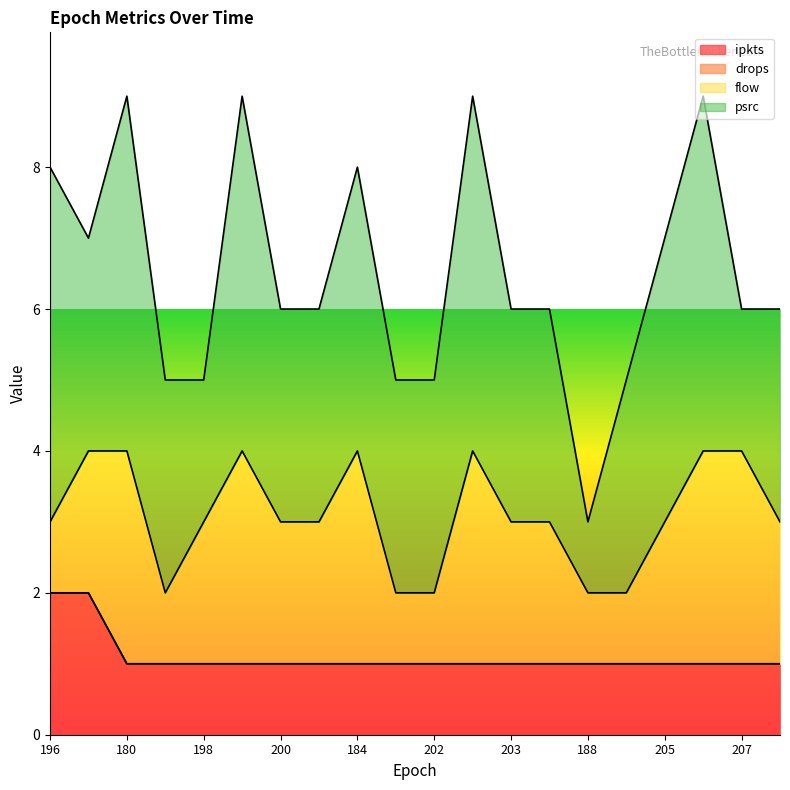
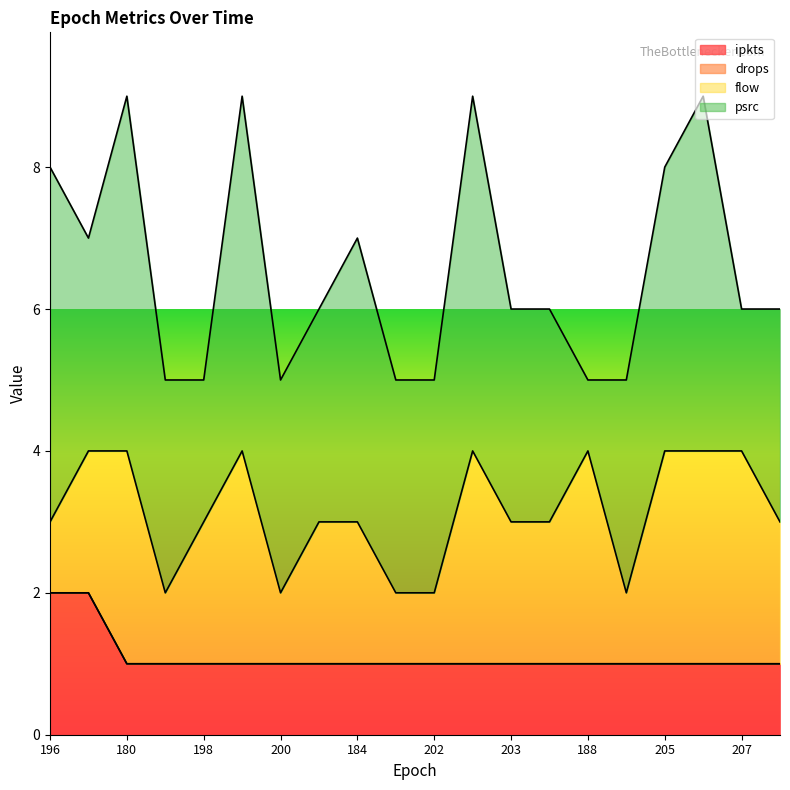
flow, 200: 2 -> 1
flow, 184: 3 -> 2
flow, 188: 1 -> 3
flow, 205: 2 -> 3
